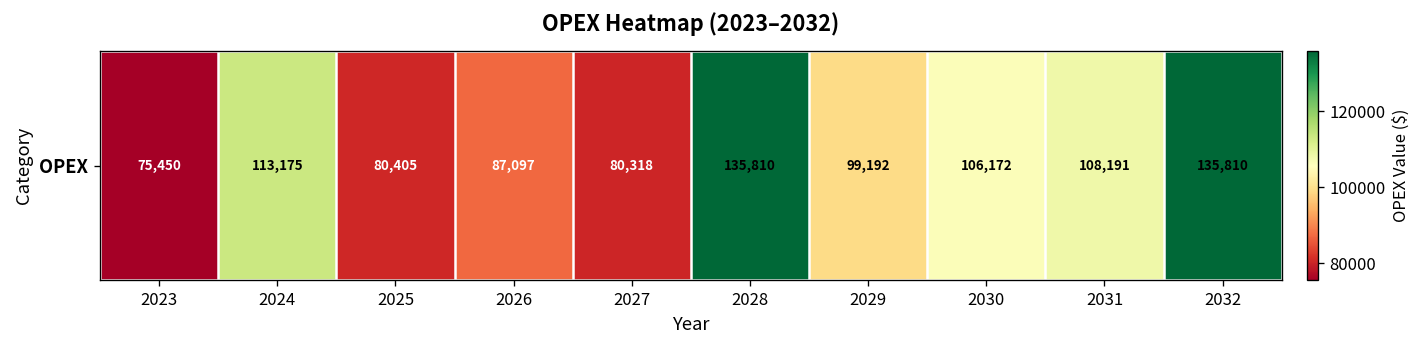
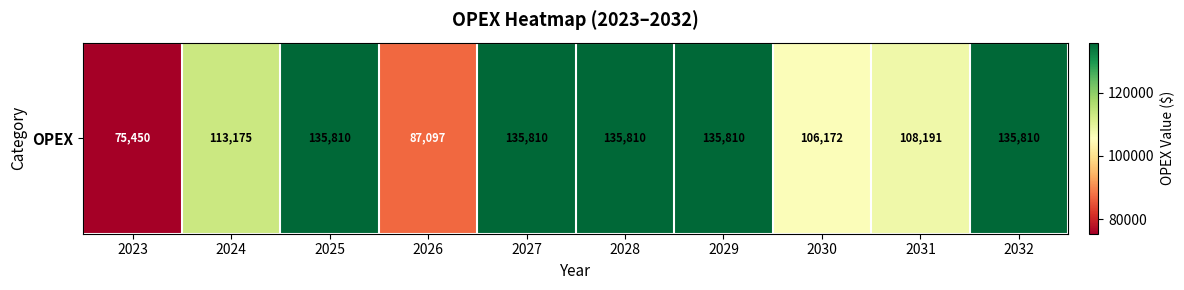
OPEX, 2025: 80,405 -> 135,810
OPEX, 2027: 80,318 -> 135,810
OPEX, 2029: 99,192 -> 135,810
